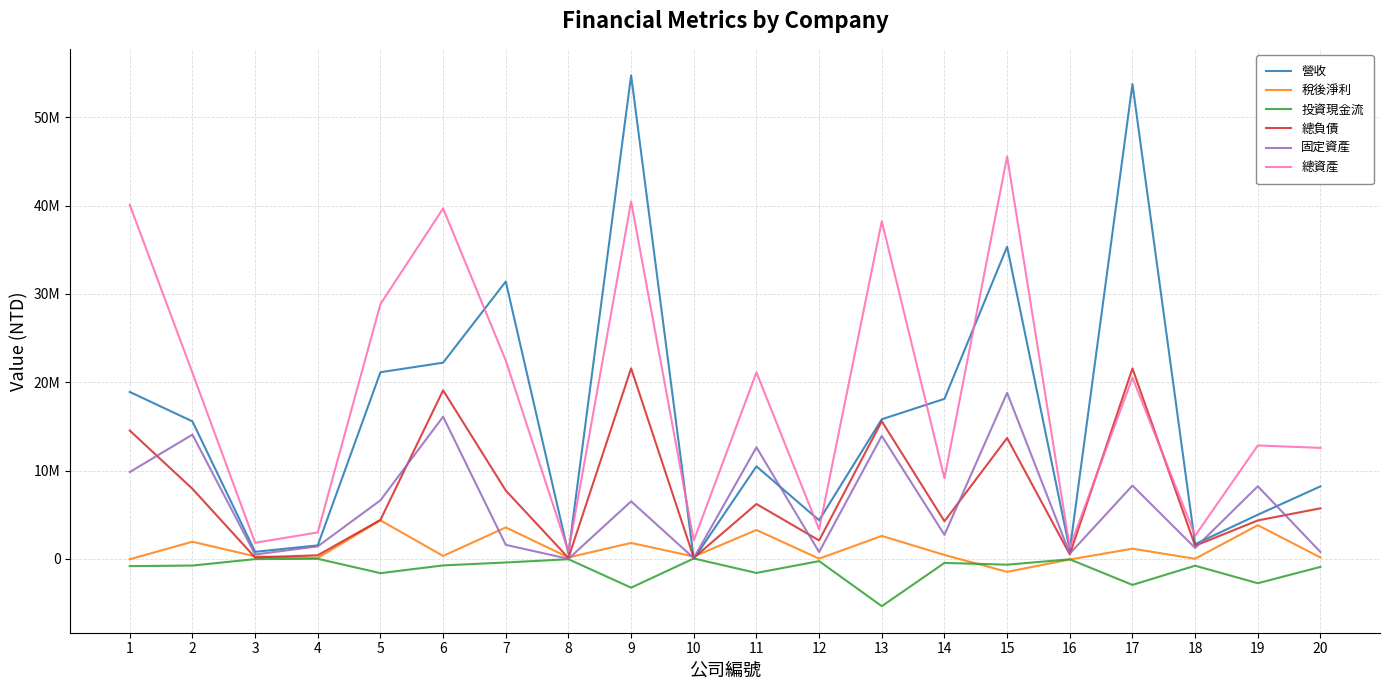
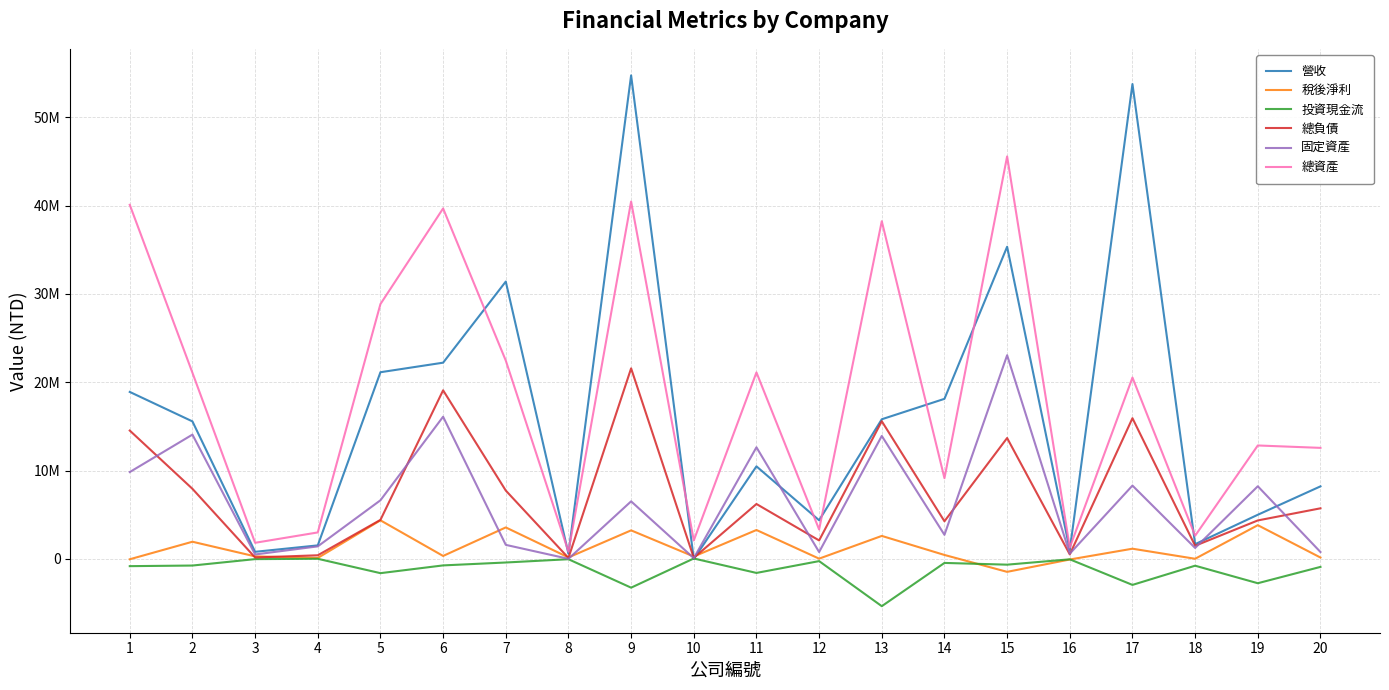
稅後淨利, 9: 2000000 -> 3000000
固定資產, 15: 19000000 -> 23000000
總負債, 17: 22000000 -> 16000000
